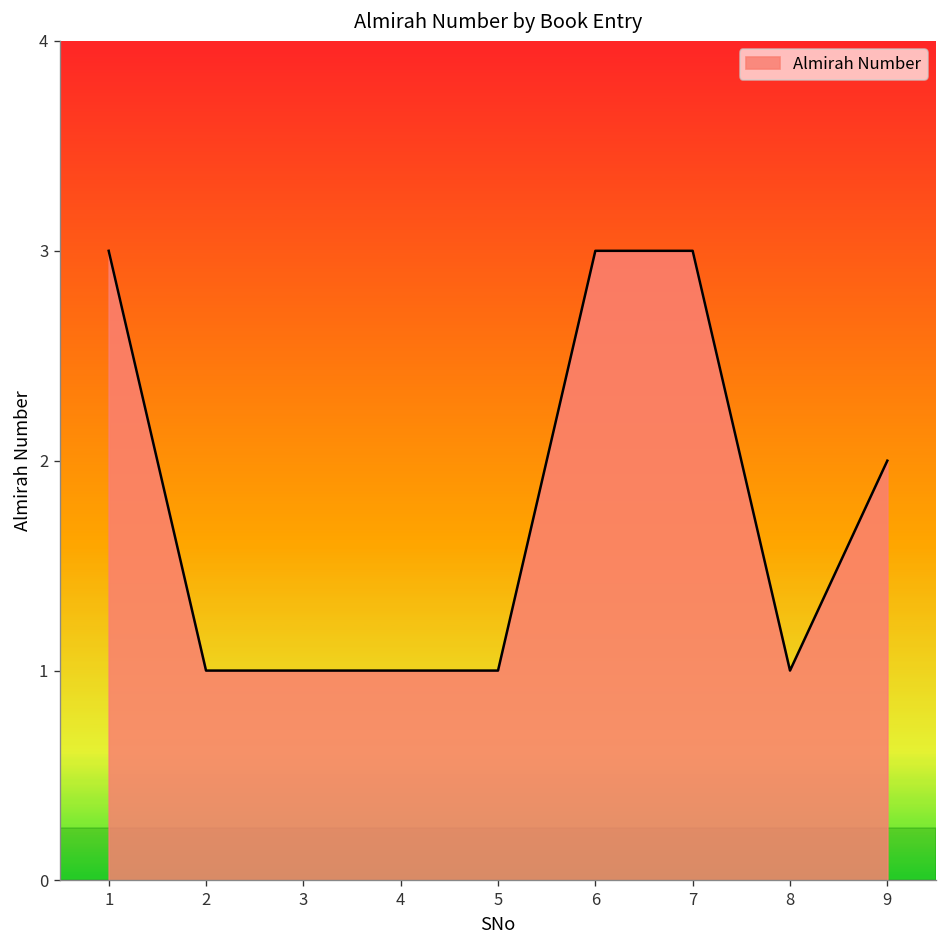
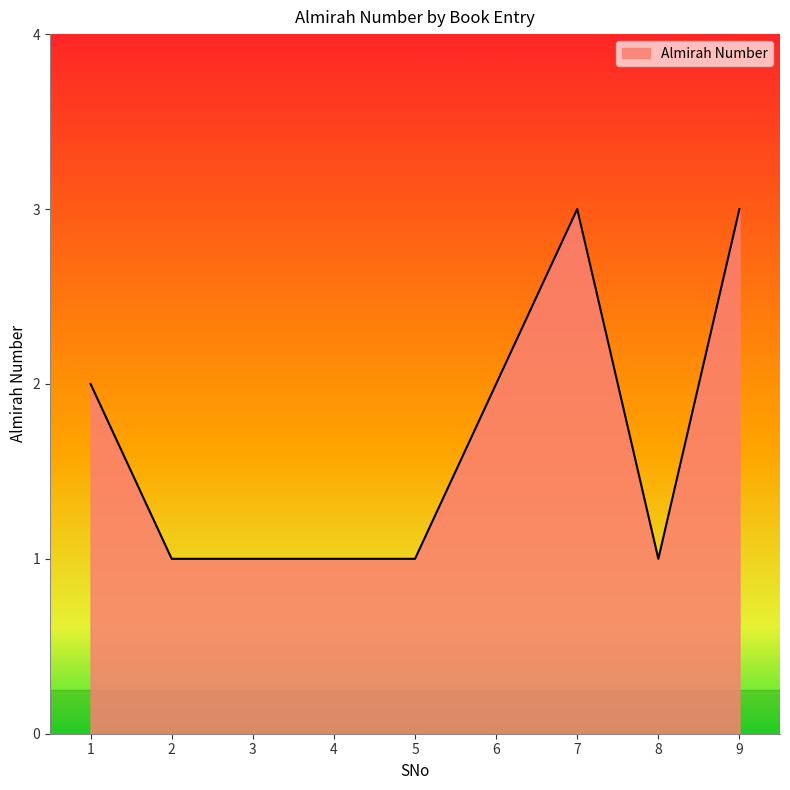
1: 3 -> 2
6: 3 -> 2
9: 2 -> 3
